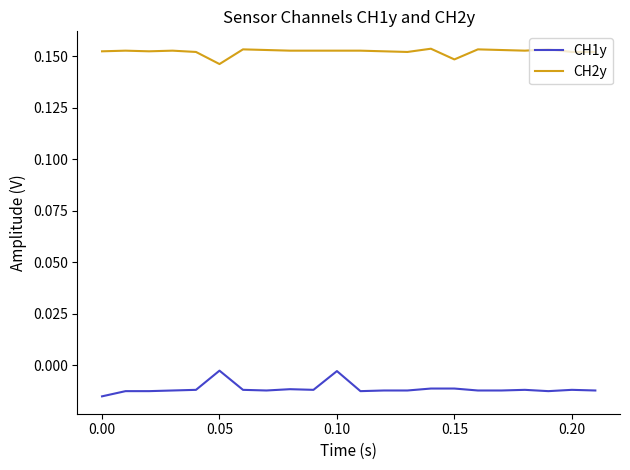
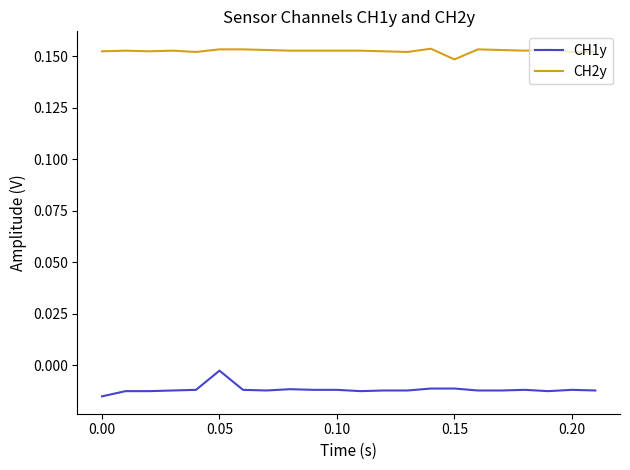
CH2y, 0.05: 0.146 -> 0.153
CH1y, 0.10: -0.003 -> -0.012
